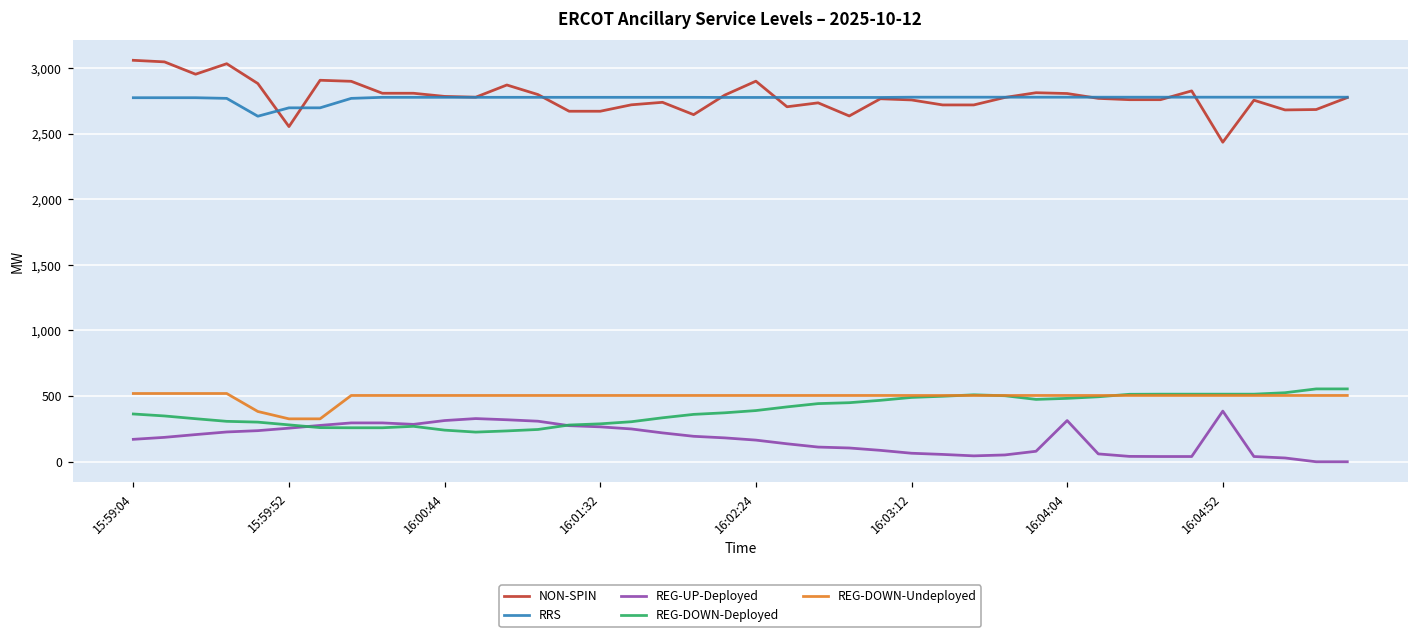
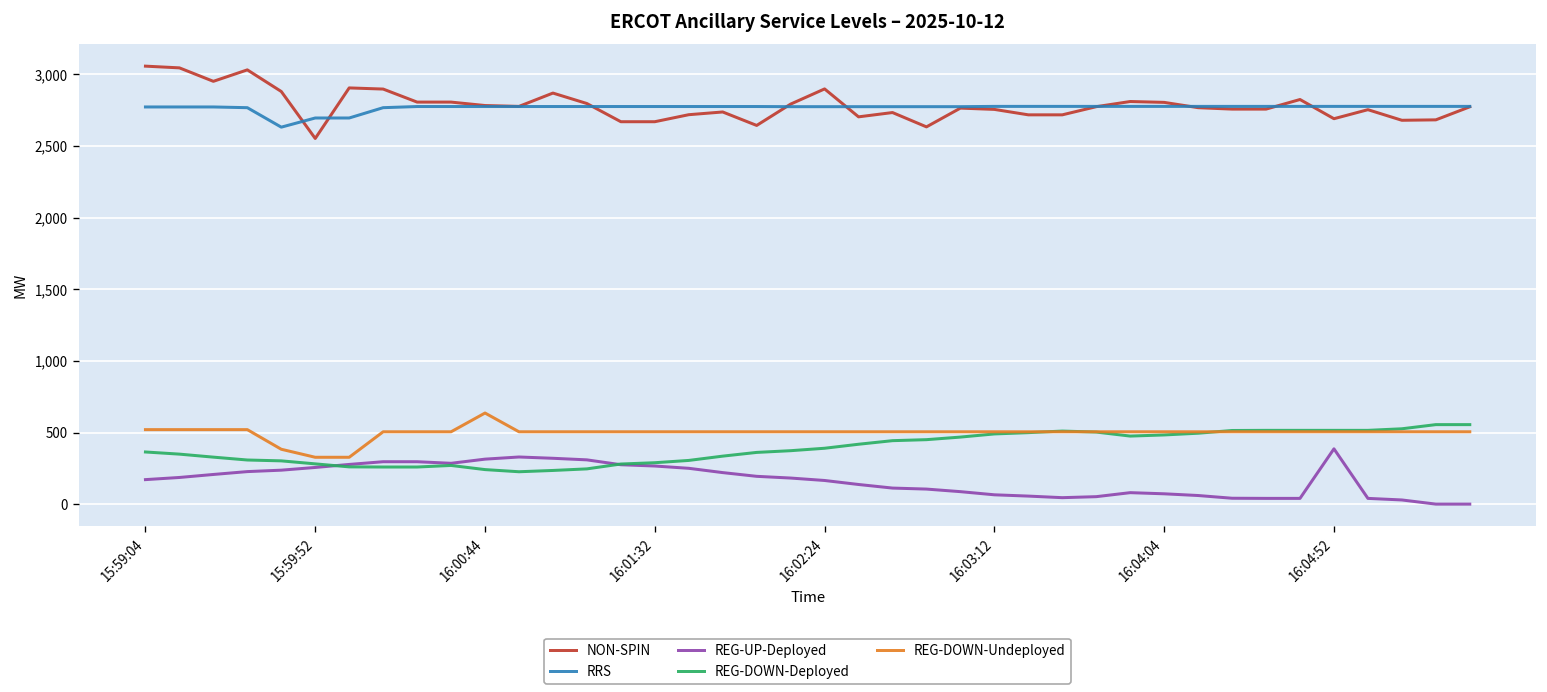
REG-DOWN-Undeployed, 16:00:44: 510 -> 640
REG-UP-Deployed, 16:04:04: 310 -> 70
NON-SPIN, 16:04:52: 2,430 -> 2,690
